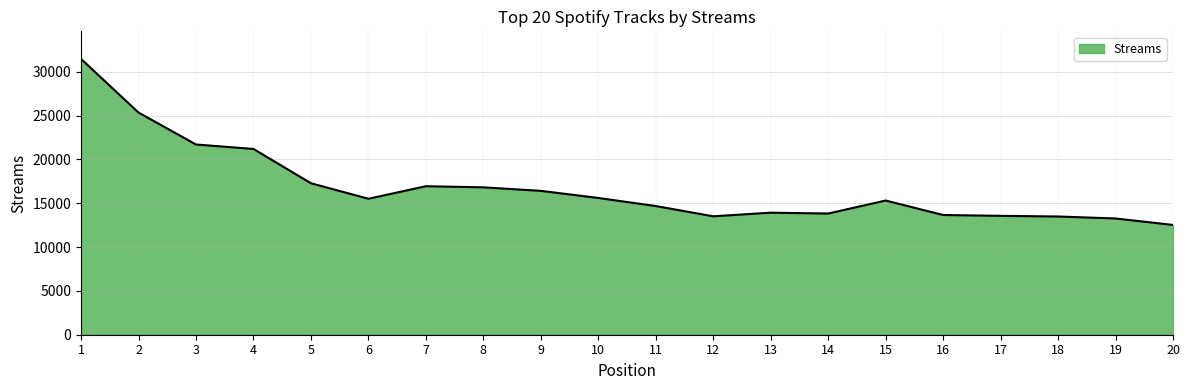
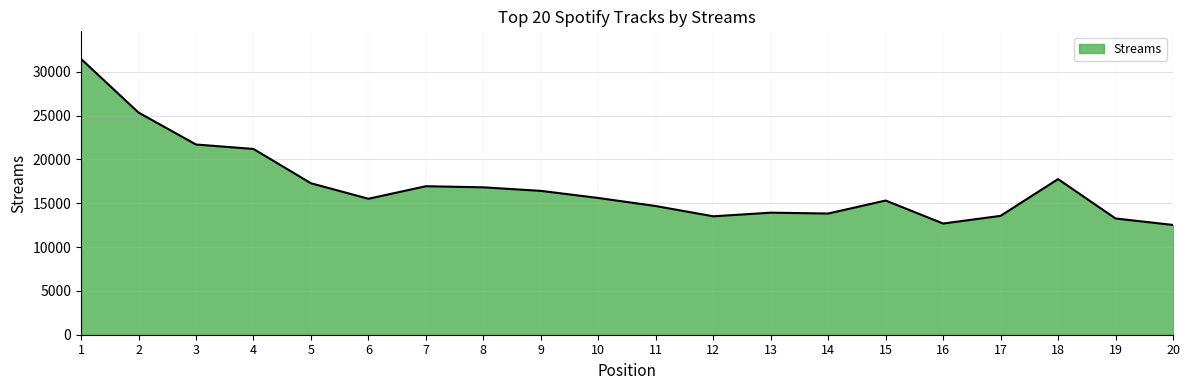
16: 14000 -> 13000
18: 13000 -> 18000
